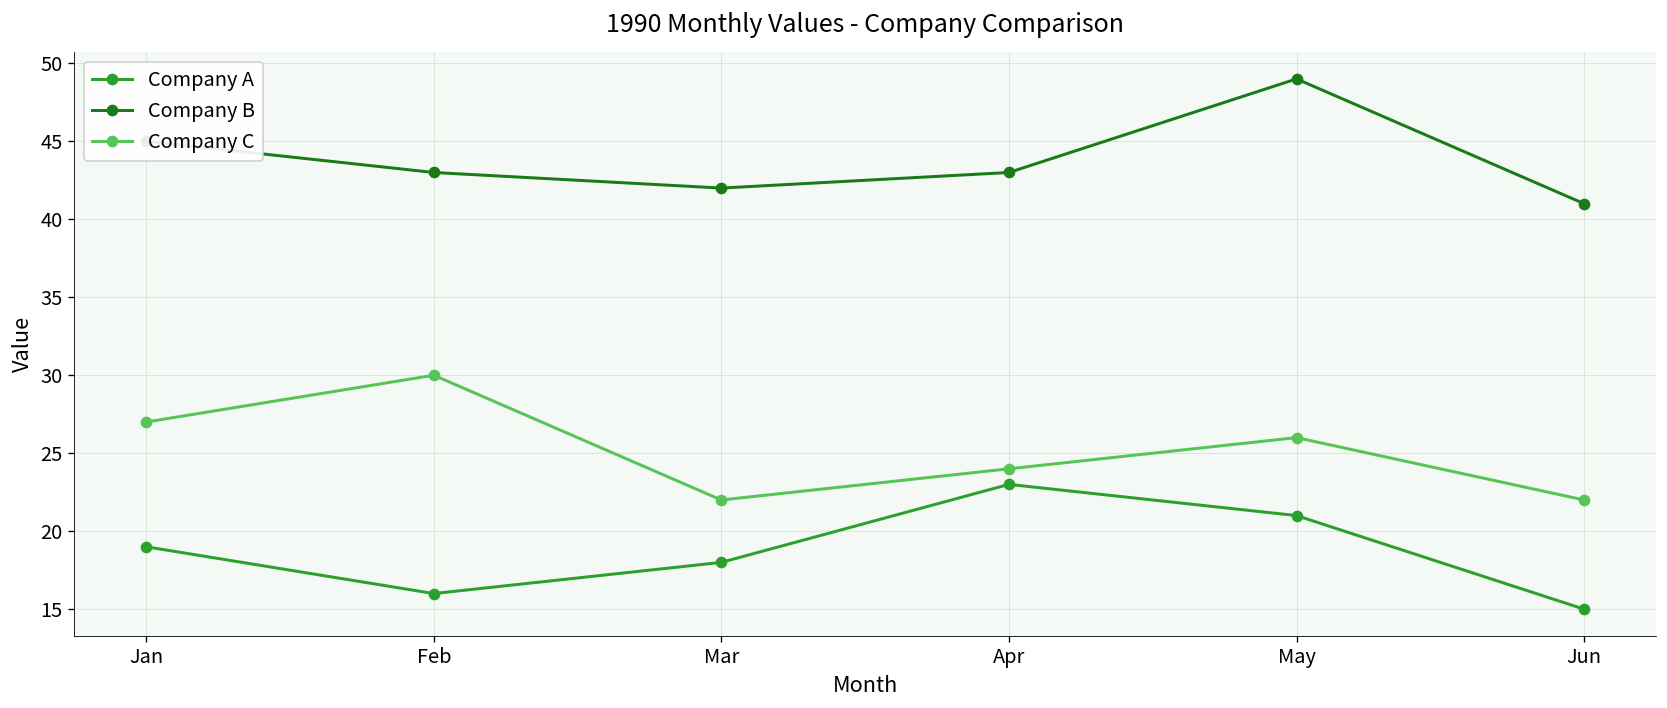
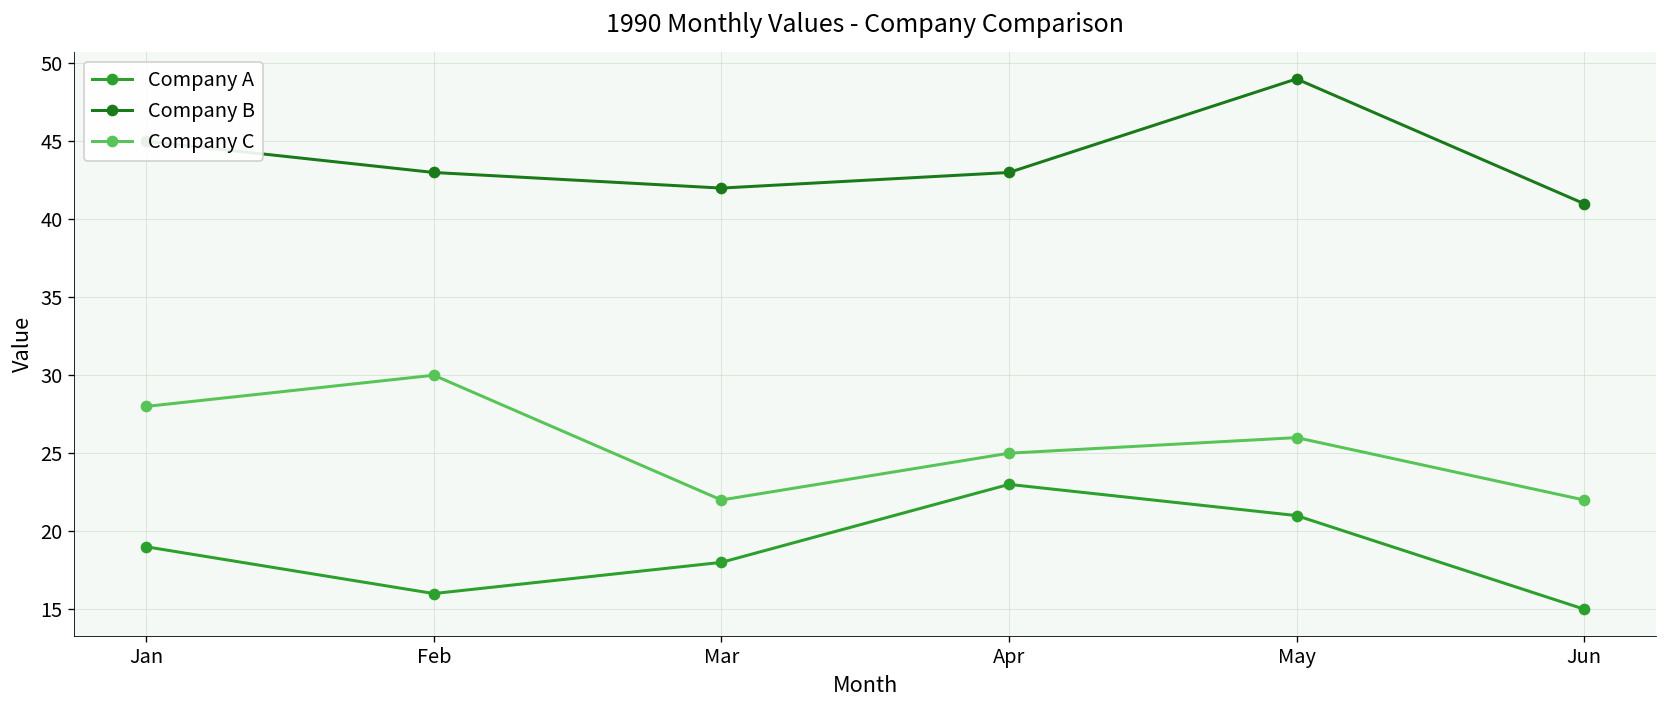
Company C, Jan: 27 -> 28
Company C, Apr: 24 -> 25
